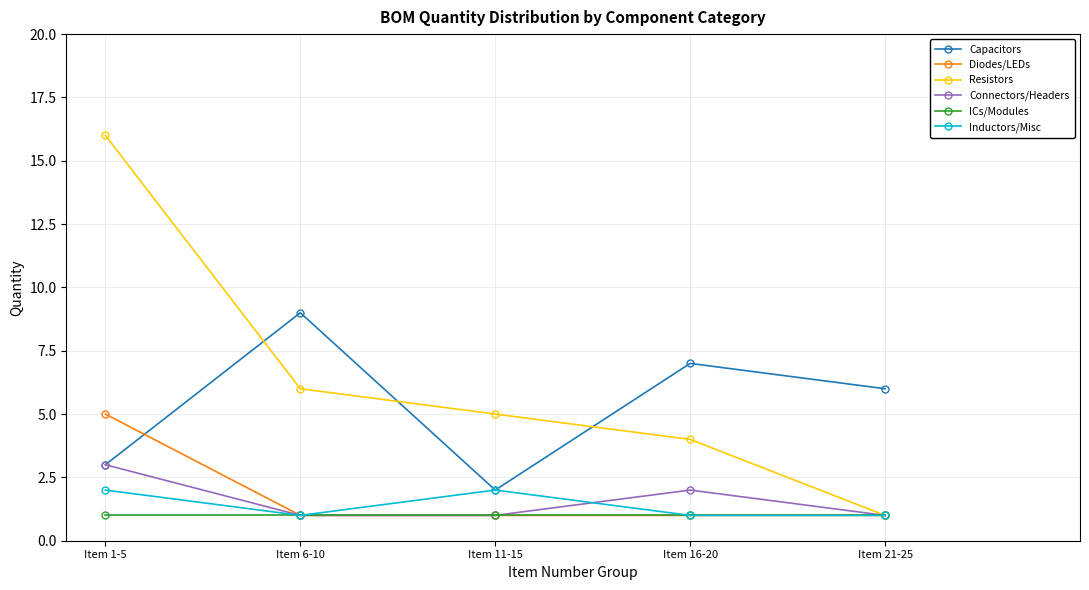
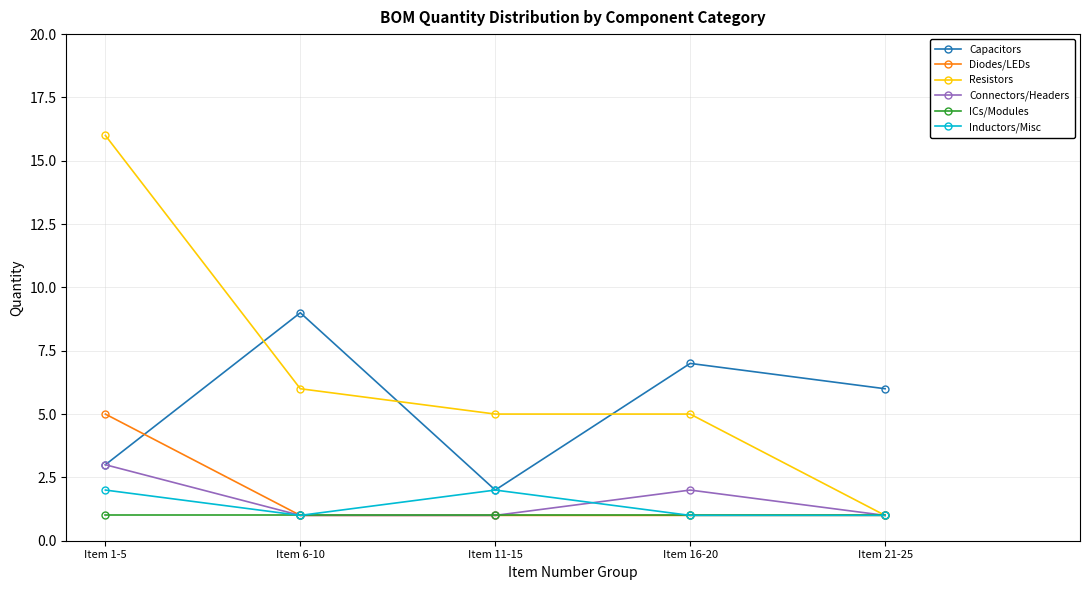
Resistors, Item 16-20: 4 -> 5
